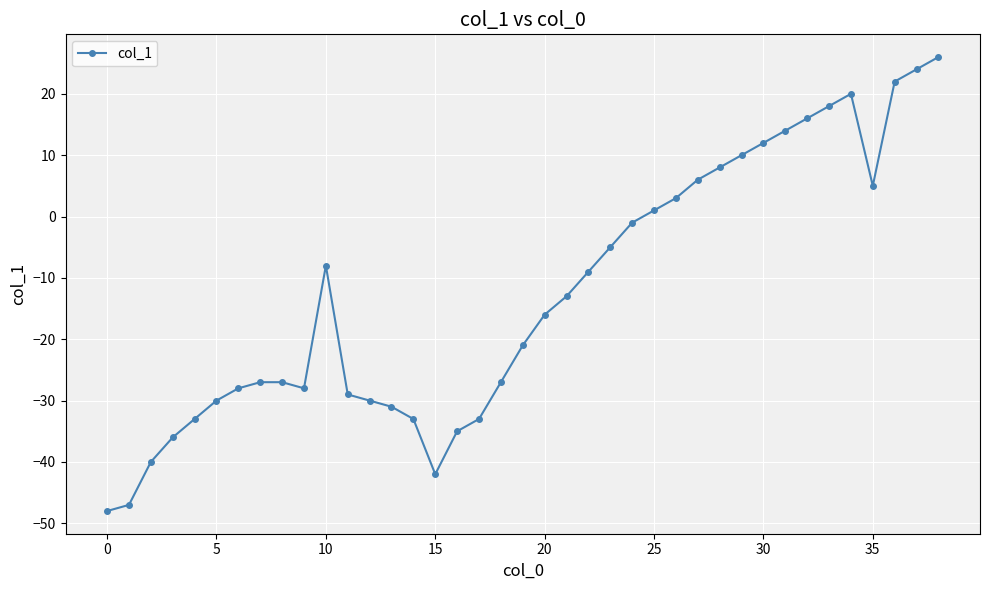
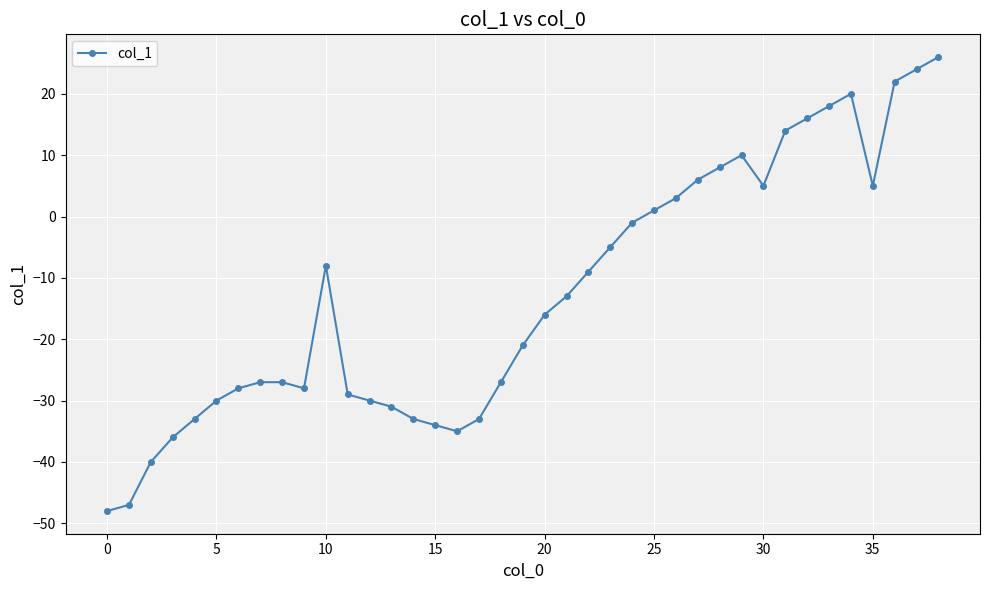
15: -42 -> -34
30: 12 -> 5
